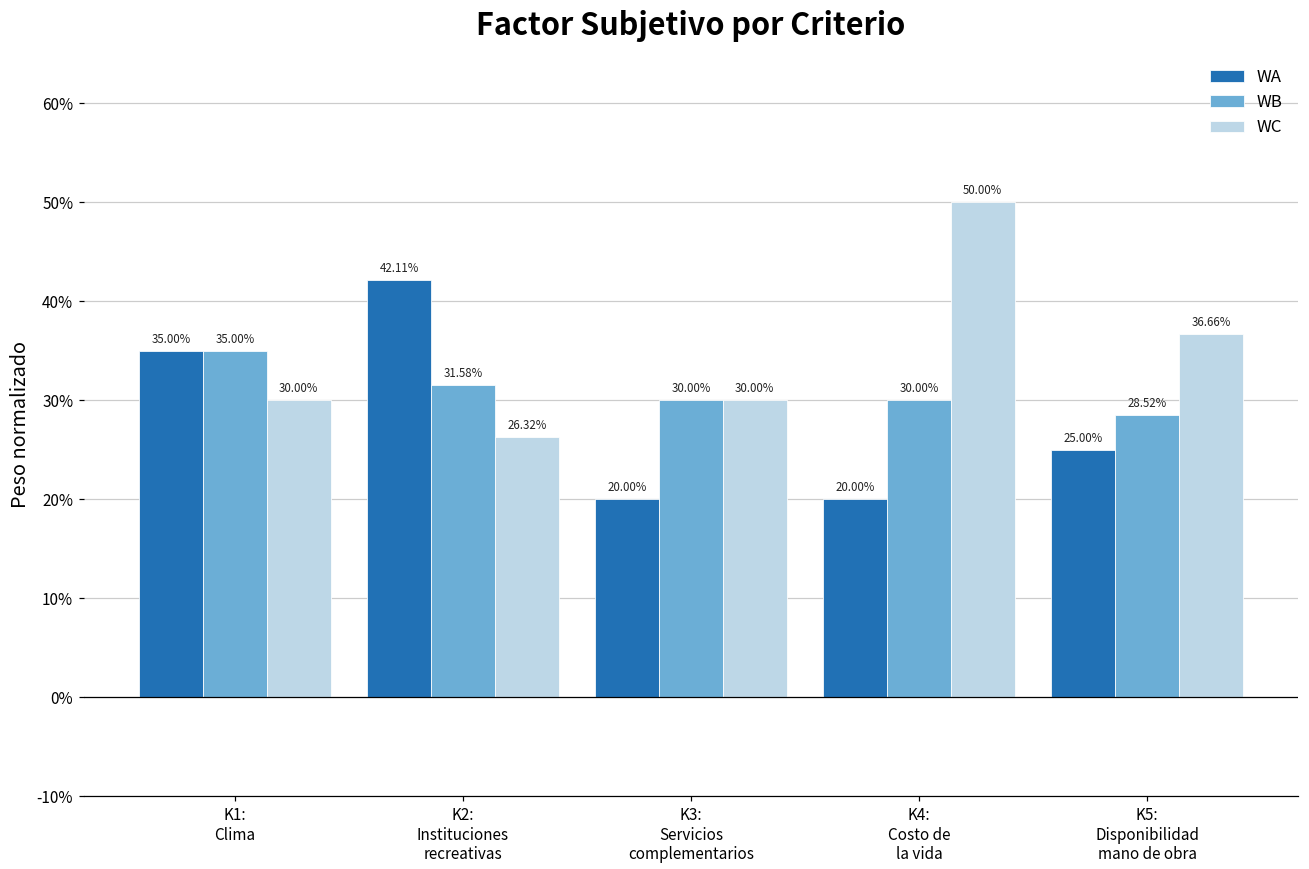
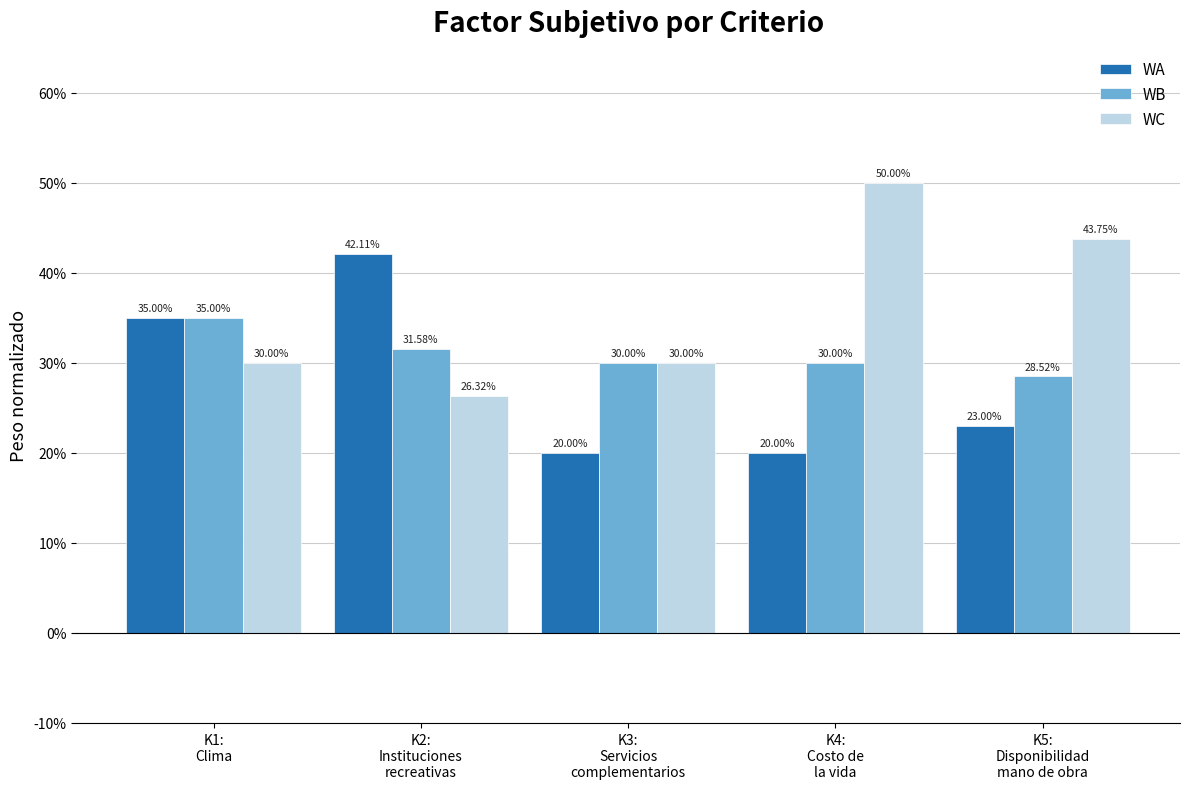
WA, K5: Disponibilidad mano de obra: 25.00% -> 23.00%
WC, K5: Disponibilidad mano de obra: 36.66% -> 43.75%
